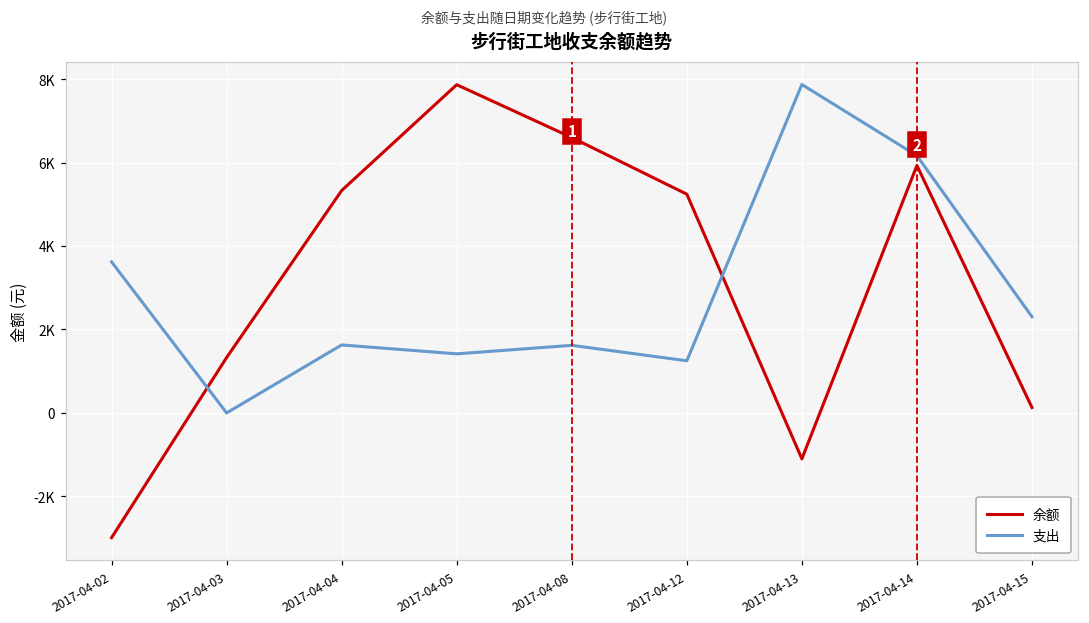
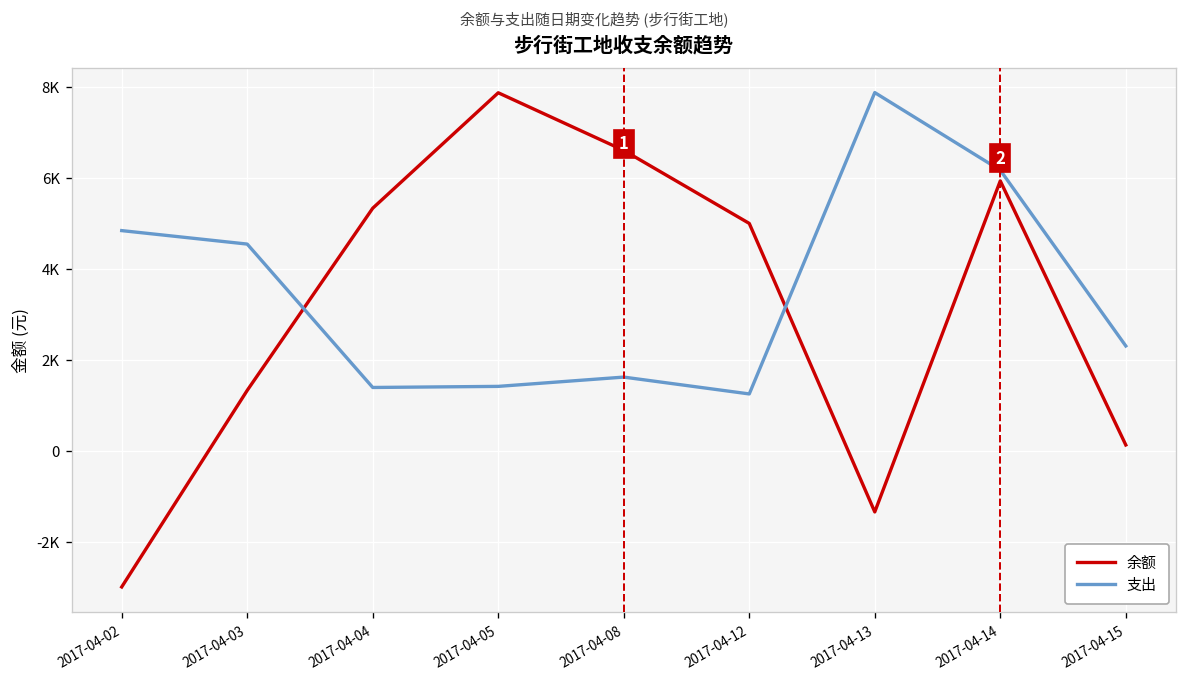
支出, 2017-04-02: 3600 -> 4800
支出, 2017-04-03: 0 -> 4500
支出, 2017-04-04: 1600 -> 1400
余额, 2017-04-12: 5200 -> 5000
余额, 2017-04-13: -1100 -> -1300
